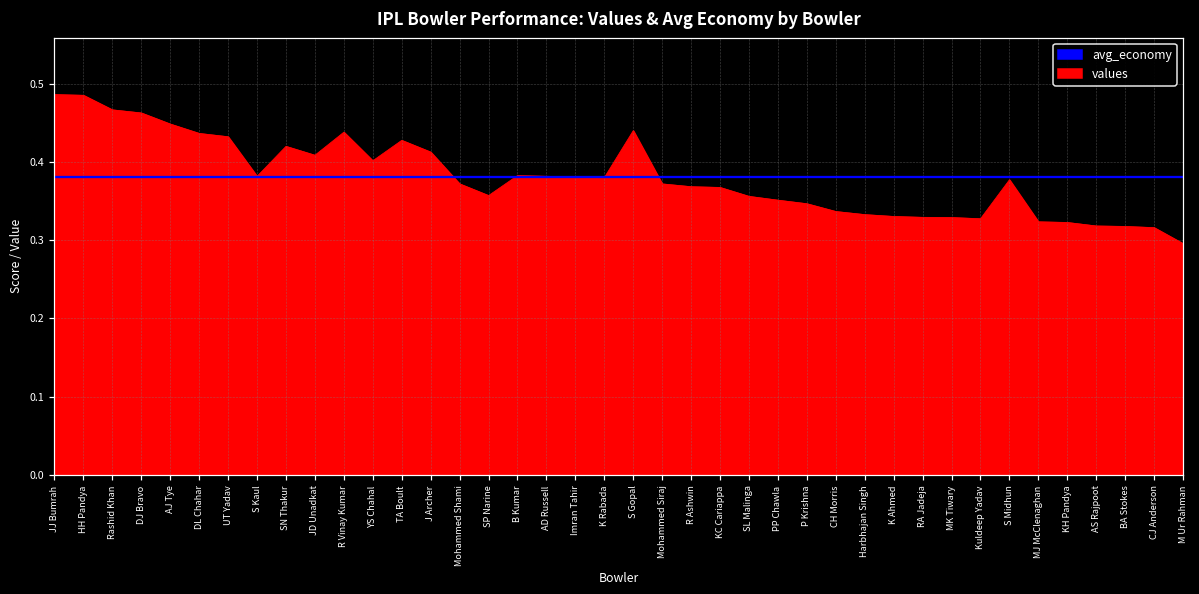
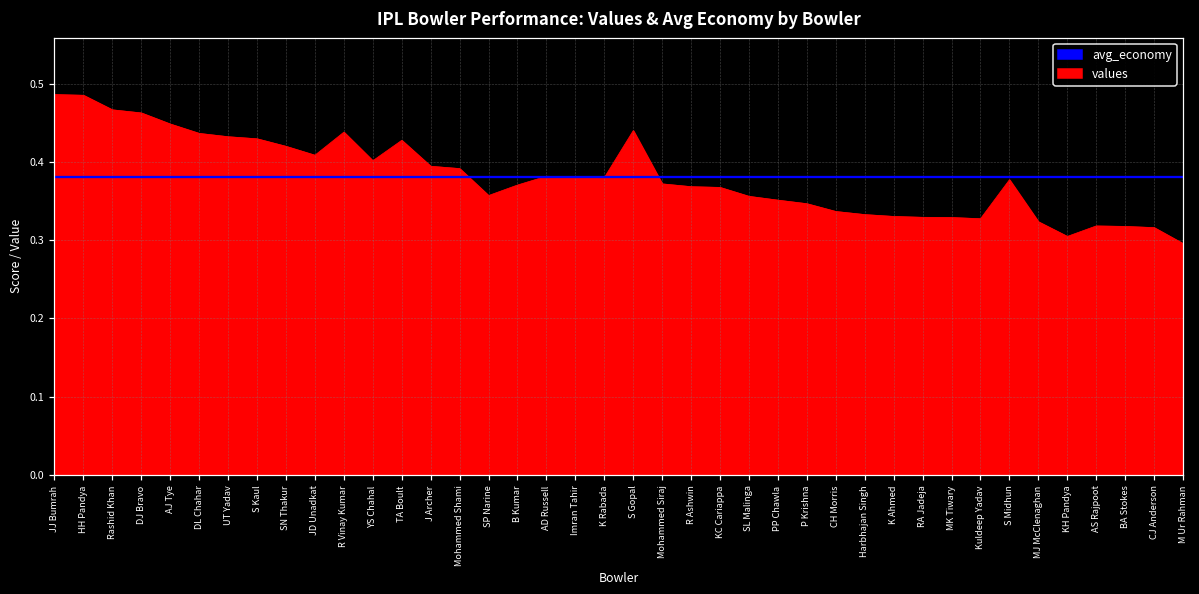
S Kaul: 0.38 -> 0.43
J Archer: 0.41 -> 0.39
Mohammed Shami: 0.37 -> 0.39
B Kumar: 0.38 -> 0.37
KH Pandya: 0.32 -> 0.30
